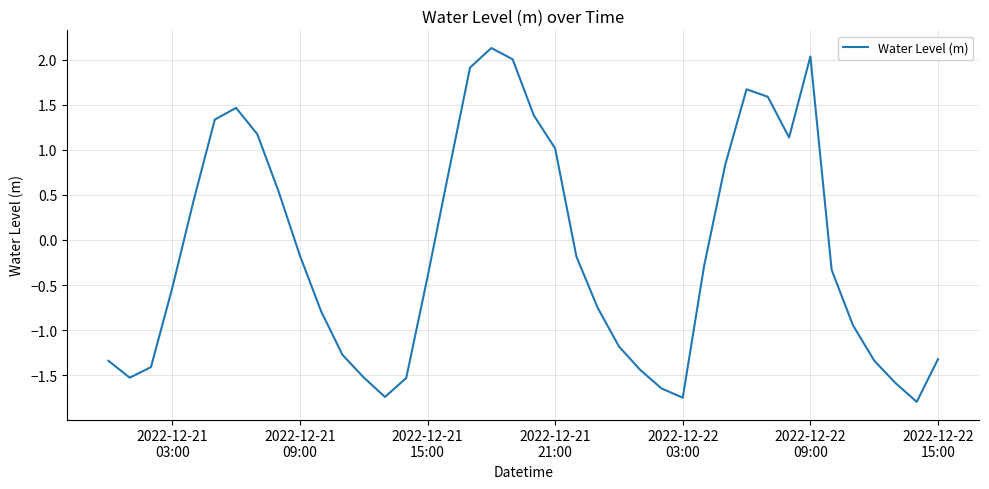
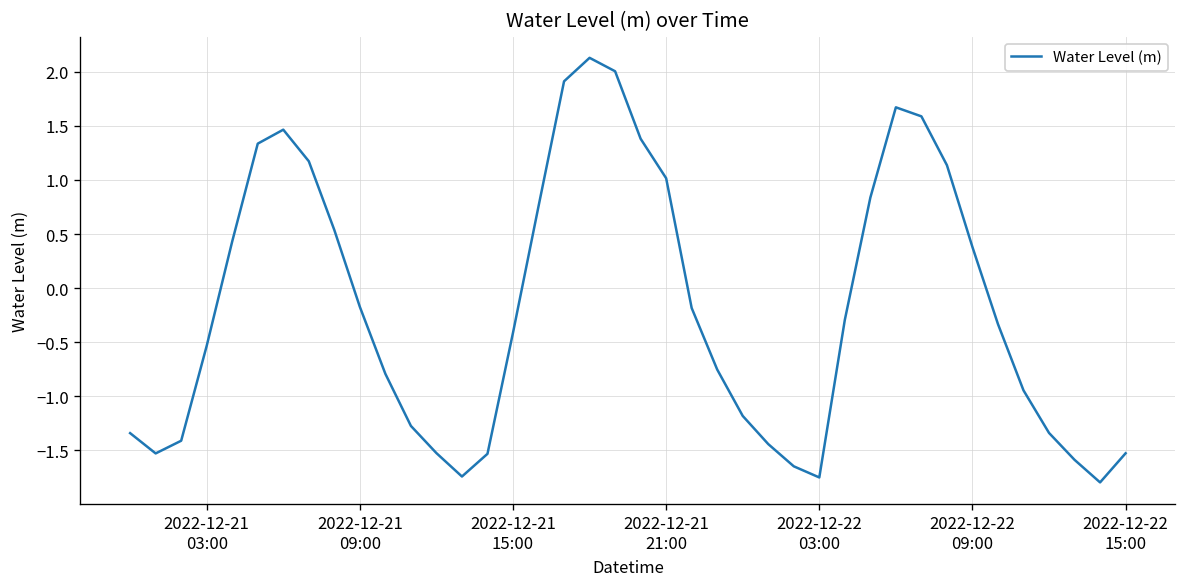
2022-12-22 09:00: 2.0 -> 0.4
2022-12-22 15:00: -1.3 -> -1.5
